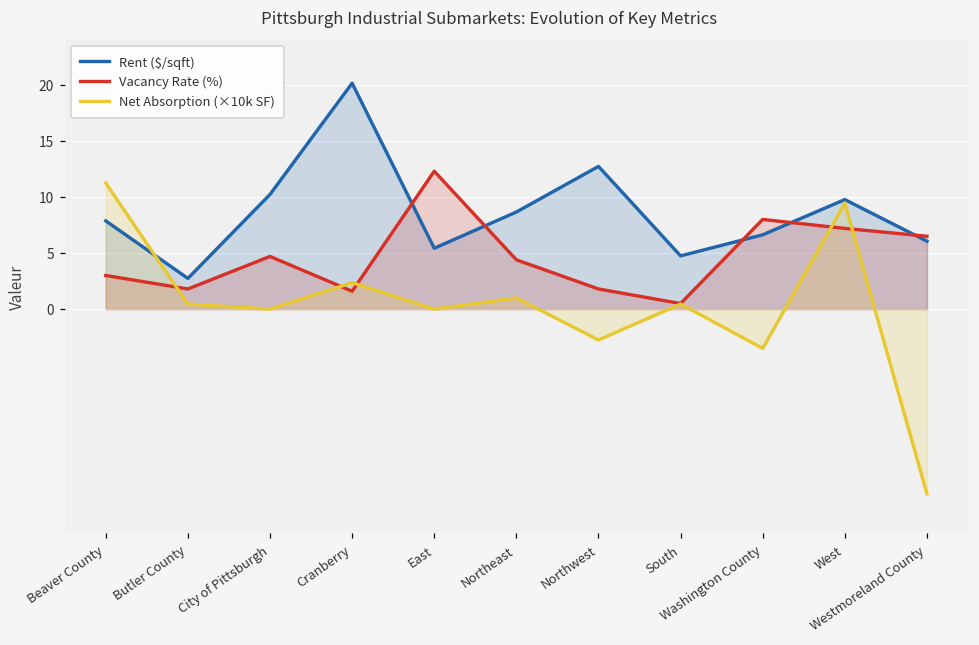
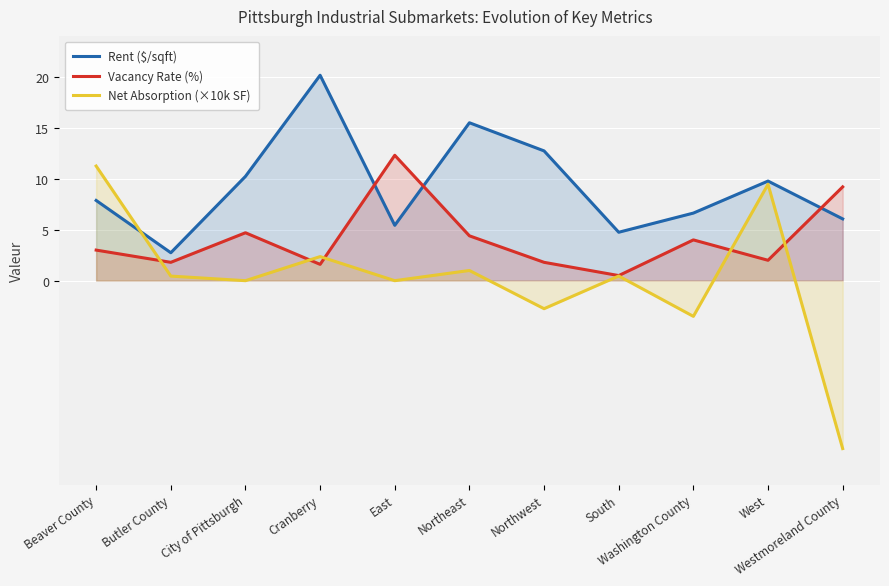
Rent ($/sqft), Northeast: 8.7 -> 15.5
Vacancy Rate (%), Washington County: 8.0 -> 4.0
Vacancy Rate (%), West: 7.2 -> 2.0
Vacancy Rate (%), Westmoreland County: 6.5 -> 9.2
